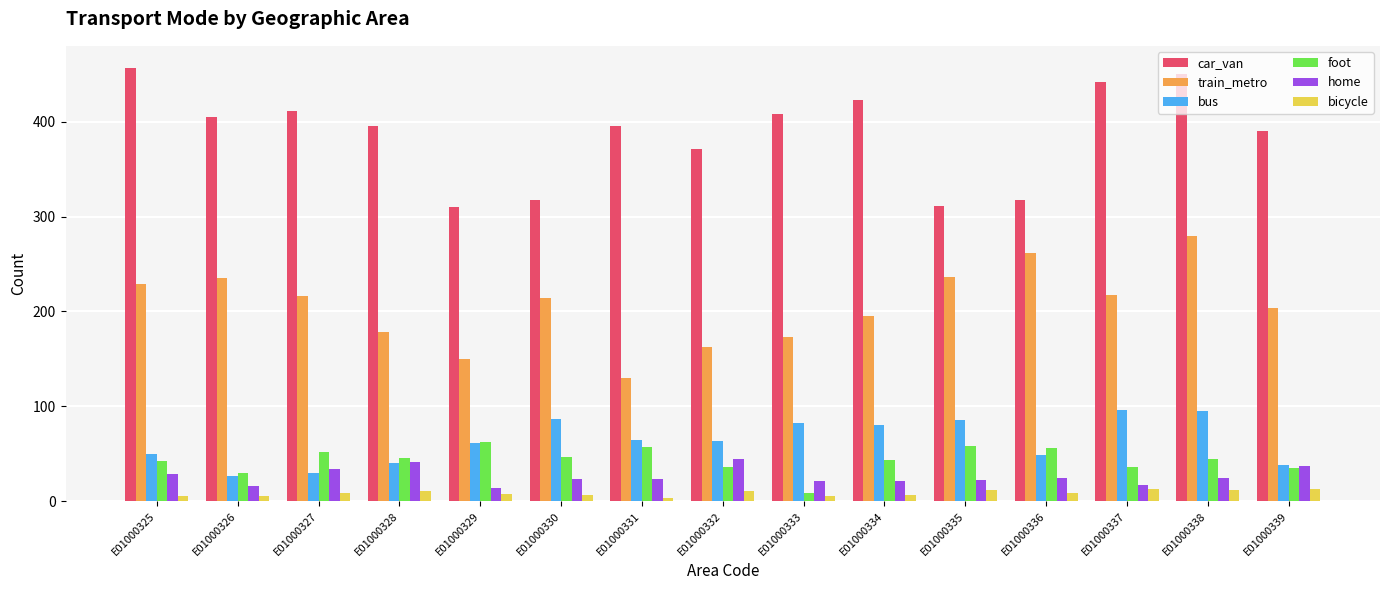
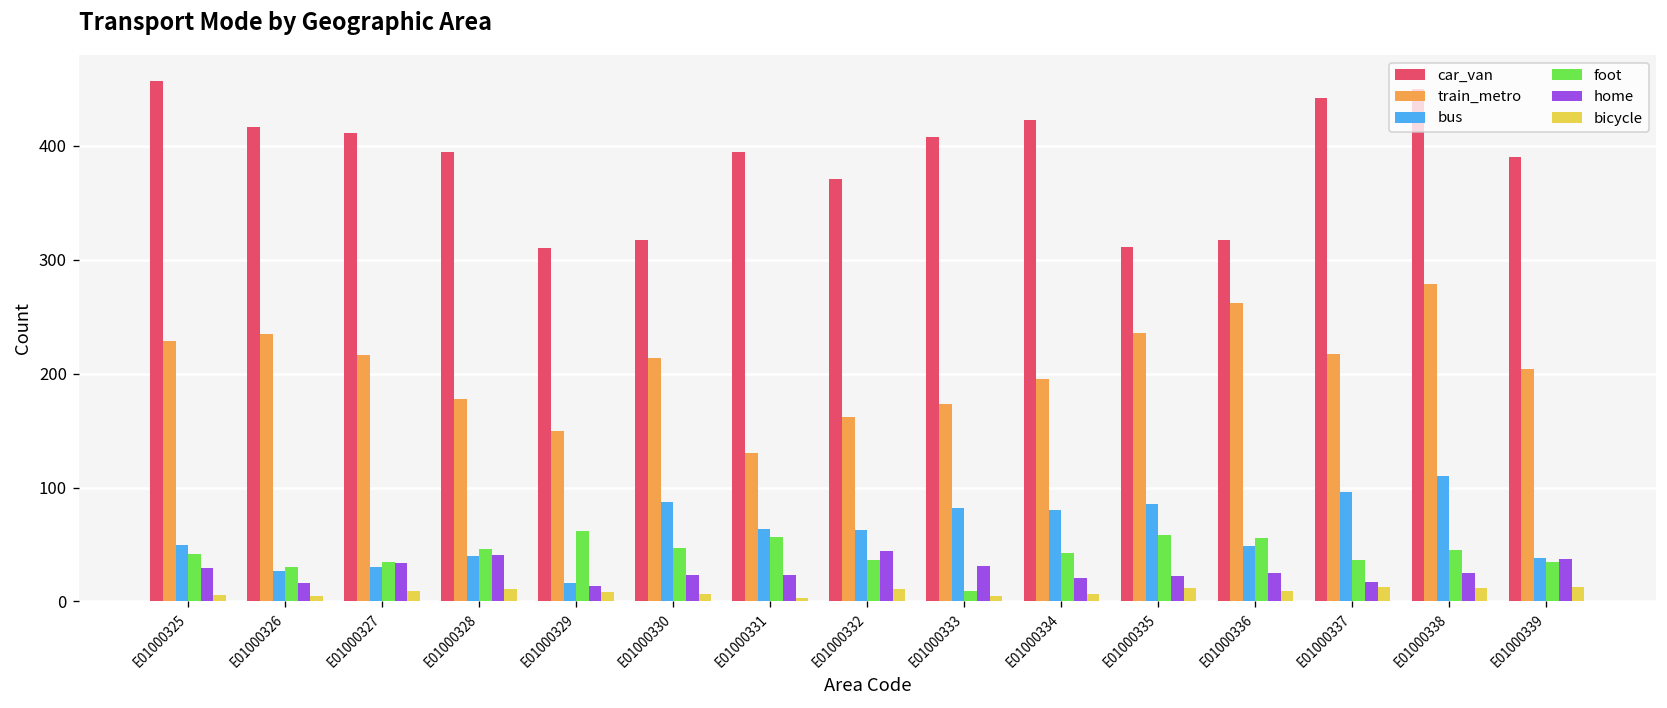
car_van, E01000326: 410 -> 420
foot, E01000327: 50 -> 40
bus, E01000329: 60 -> 20
home, E01000333: 20 -> 30
bus, E01000338: 100 -> 110
